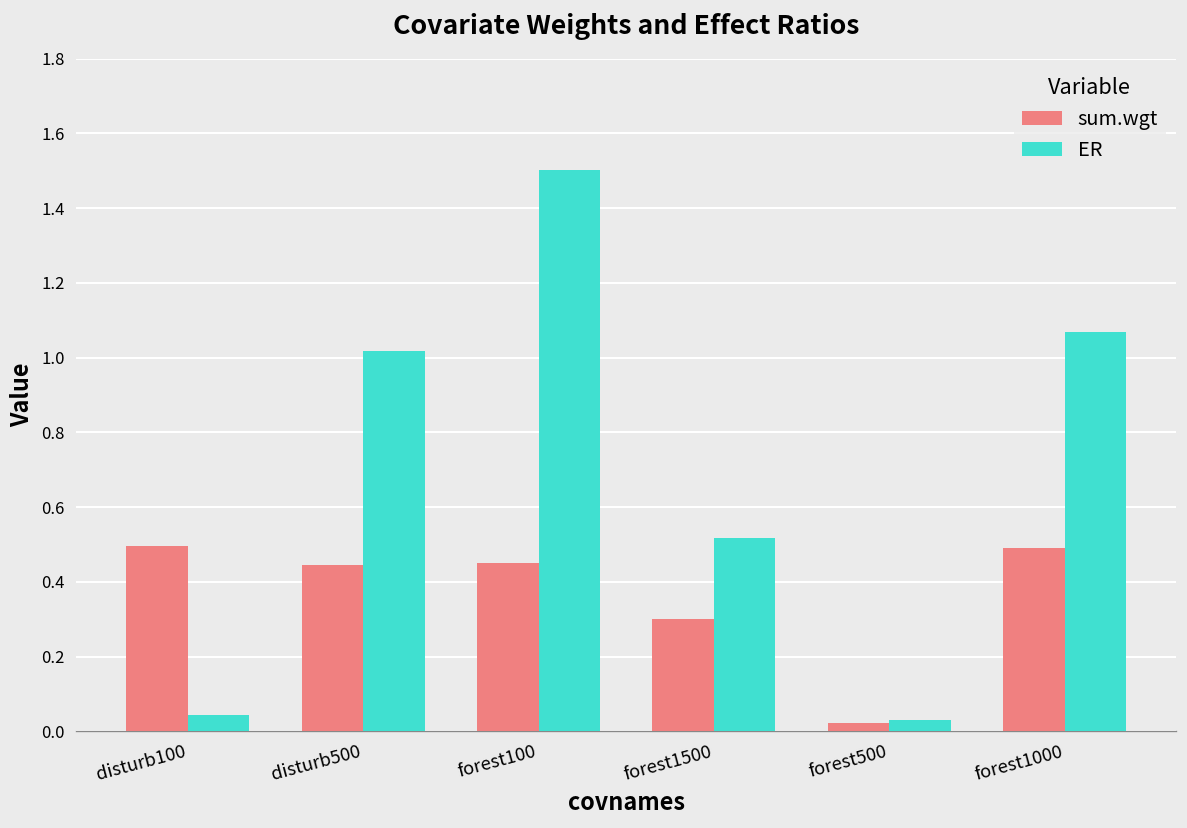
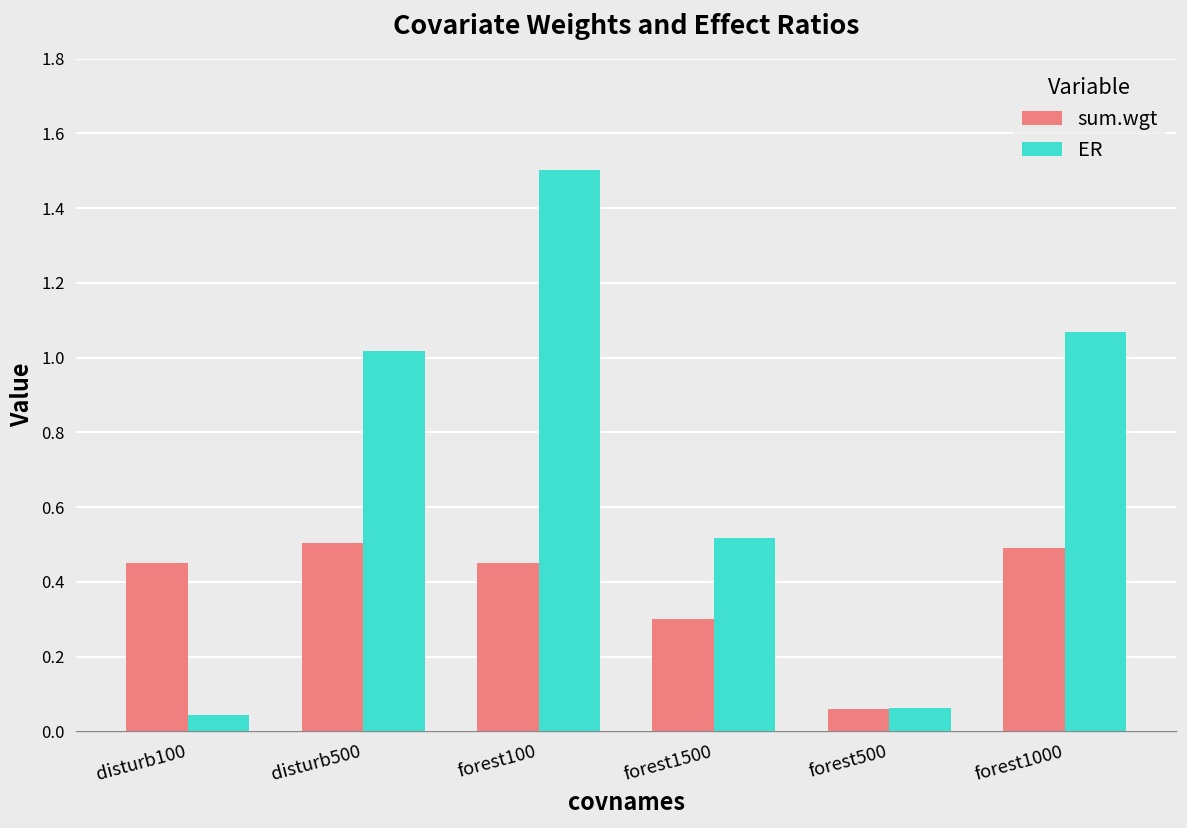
sum.wgt, disturb100: 0.50 -> 0.45
sum.wgt, disturb500: 0.45 -> 0.50
sum.wgt, forest500: 0.02 -> 0.06
ER, forest500: 0.03 -> 0.06
